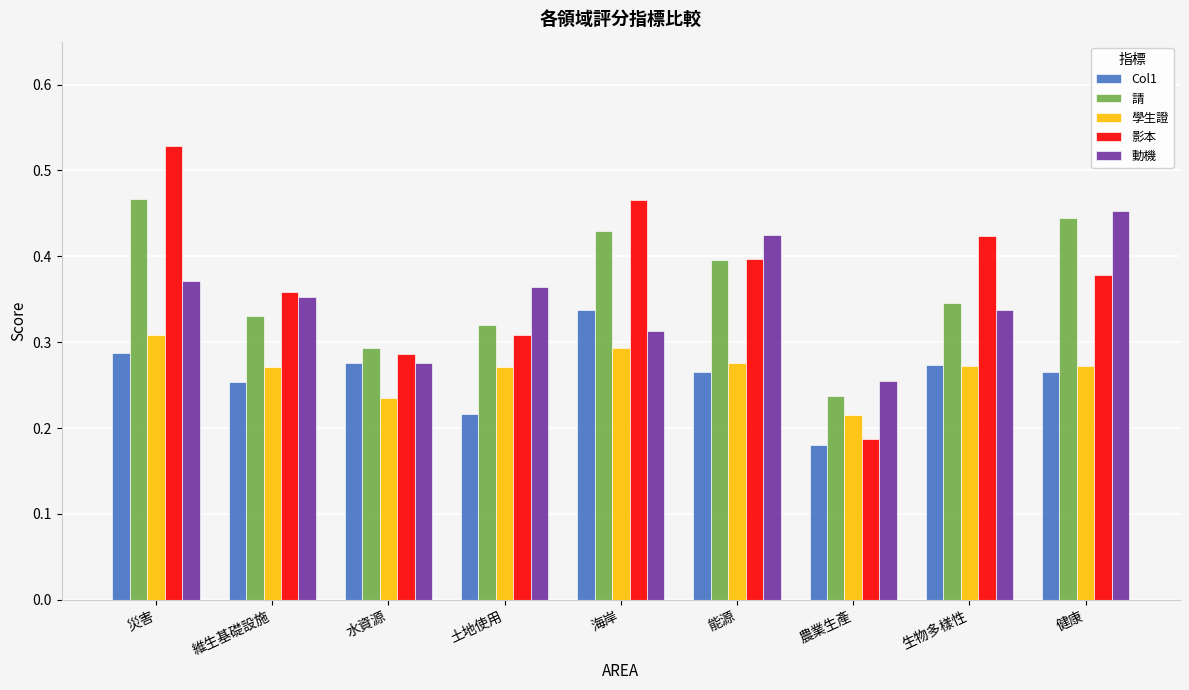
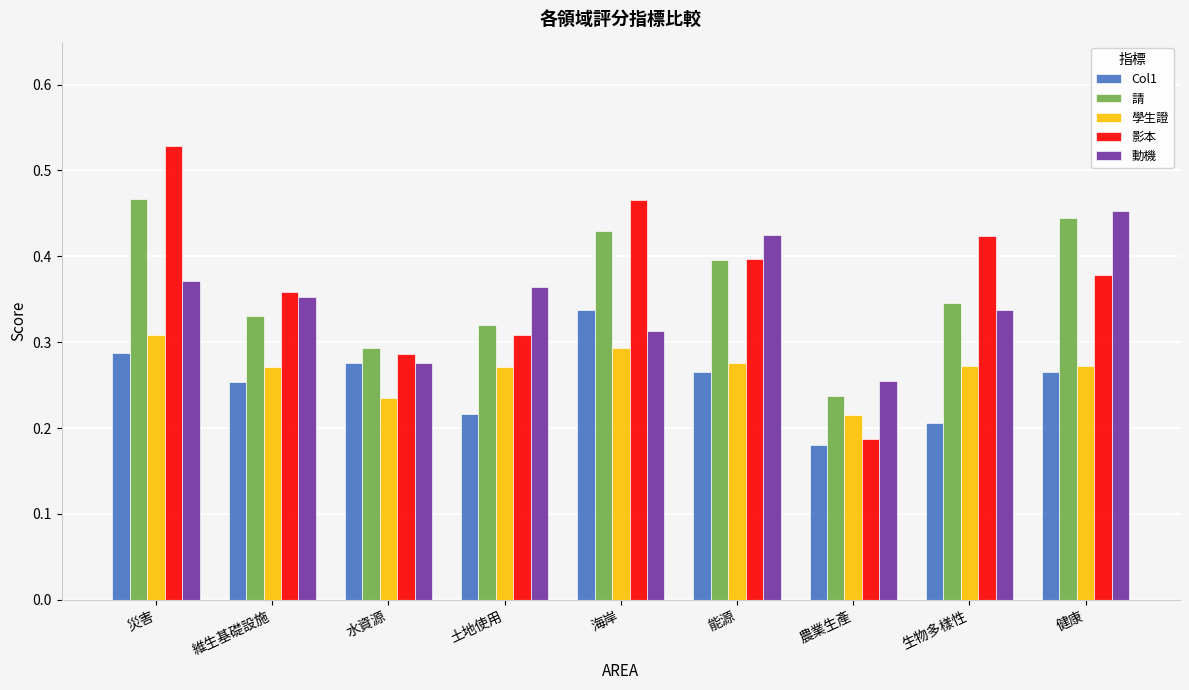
Col1, 生物多樣性: 0.27 -> 0.21
